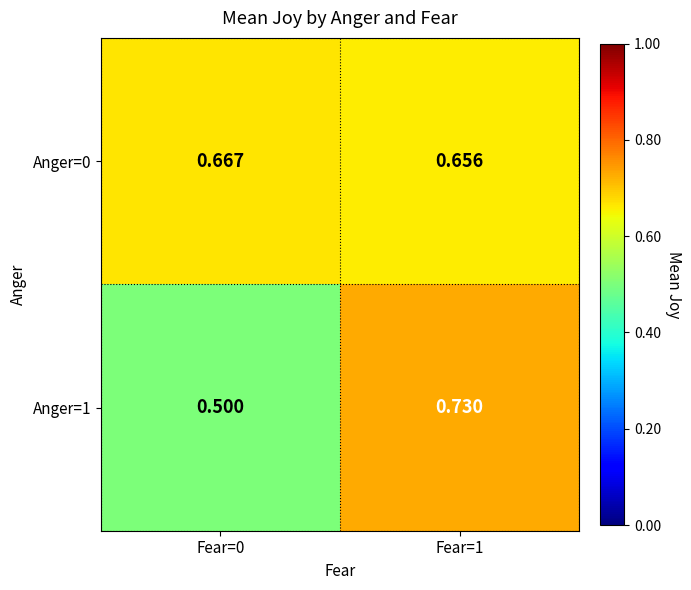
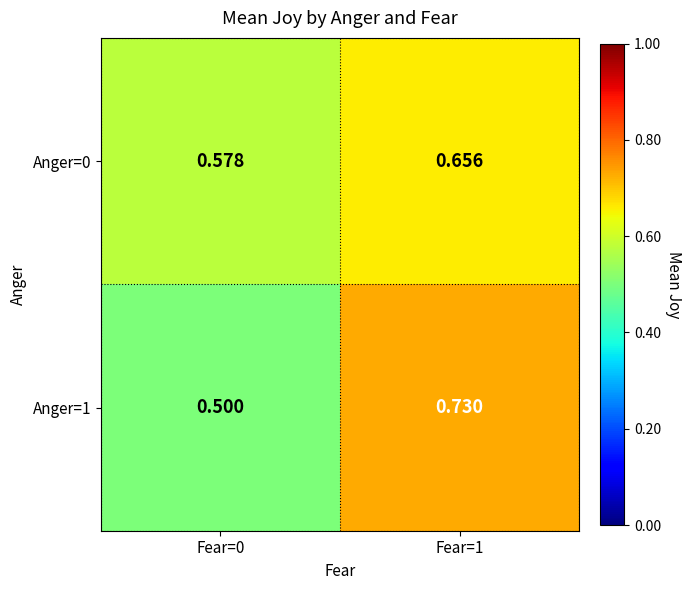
Anger=0, Fear=0: 0.667 -> 0.578
